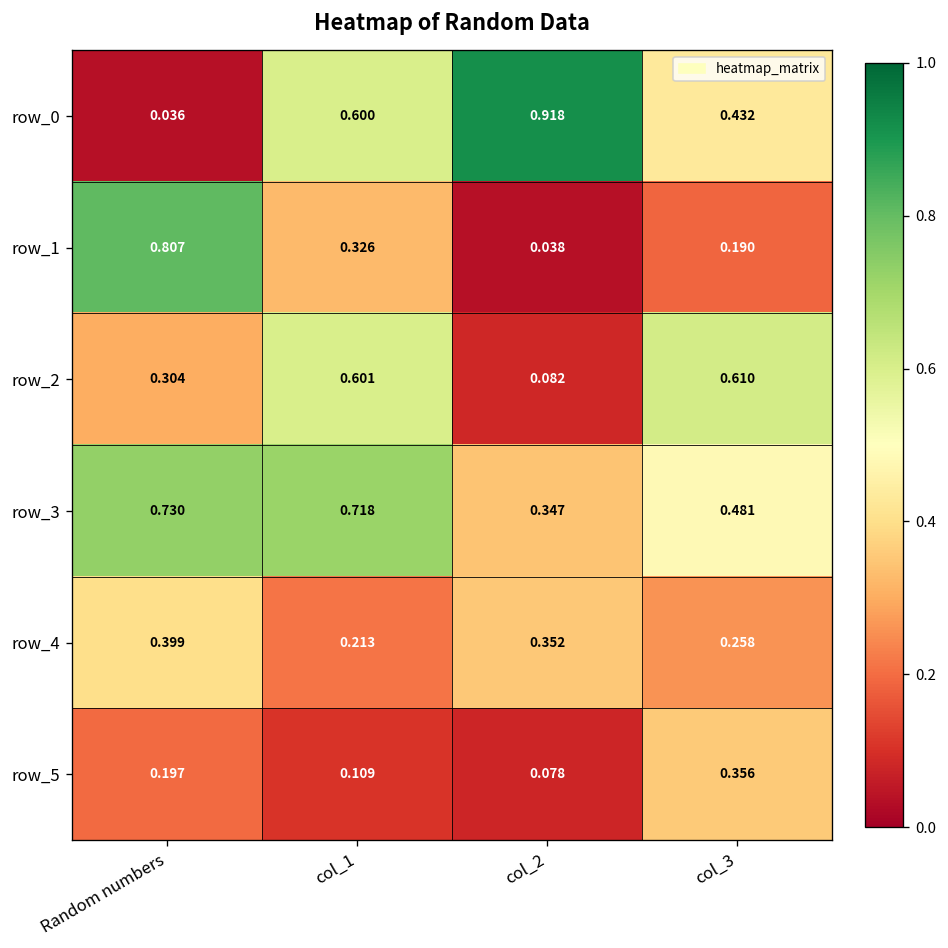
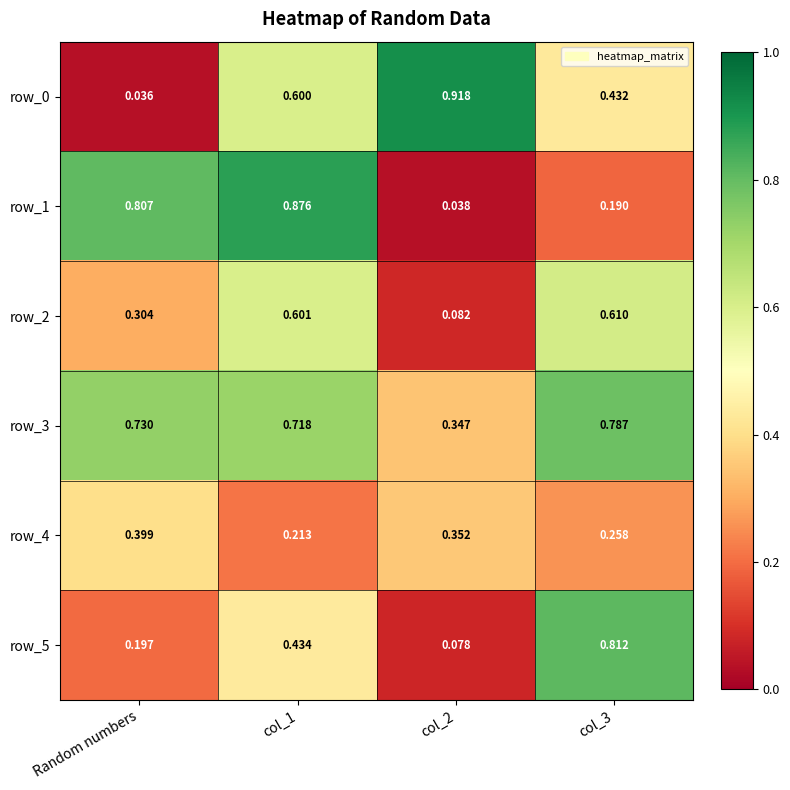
row_1, col_1: 0.326 -> 0.876
row_3, col_3: 0.481 -> 0.787
row_5, col_1: 0.109 -> 0.434
row_5, col_3: 0.356 -> 0.812
